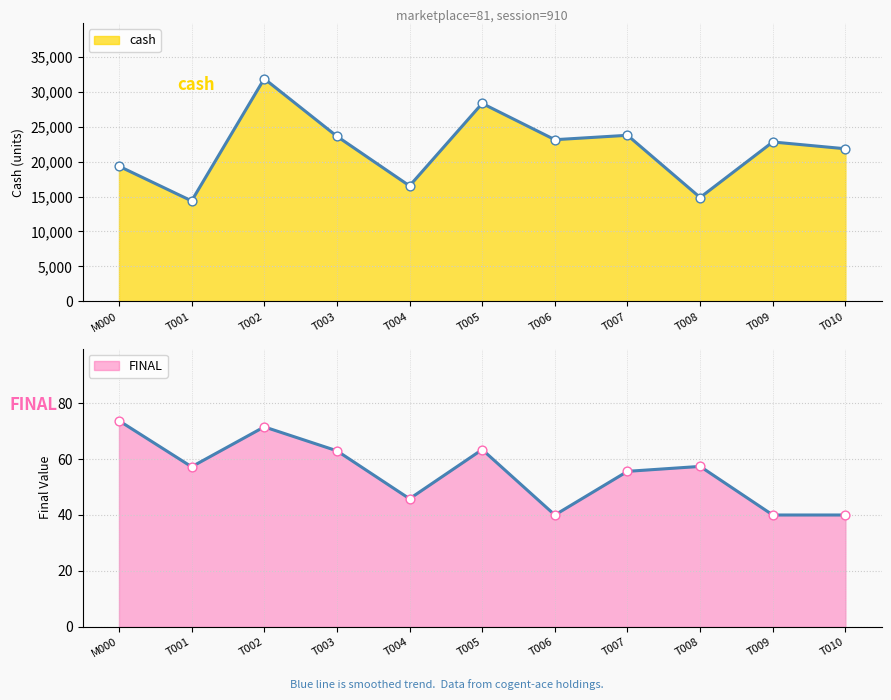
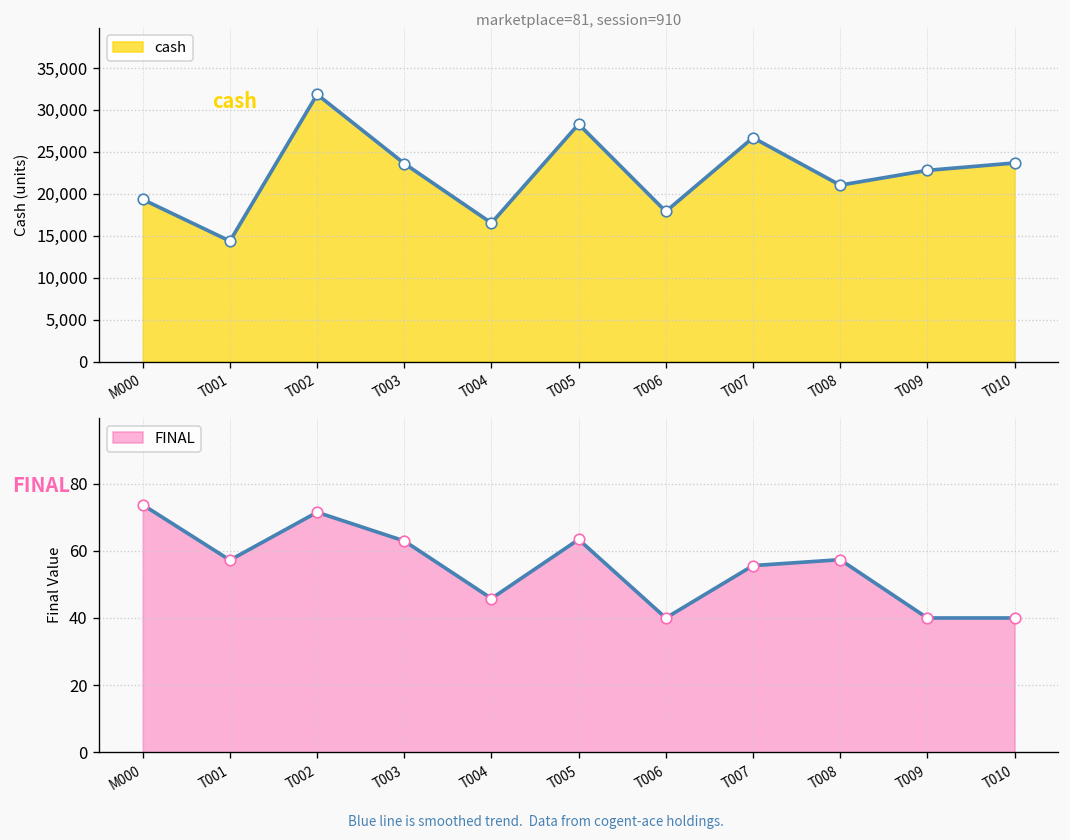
marketplace=81, session=910, T006: 23,000 -> 18,000
marketplace=81, session=910, T007: 24,000 -> 27,000
marketplace=81, session=910, T008: 15,000 -> 21,000
marketplace=81, session=910, T010: 22,000 -> 24,000
